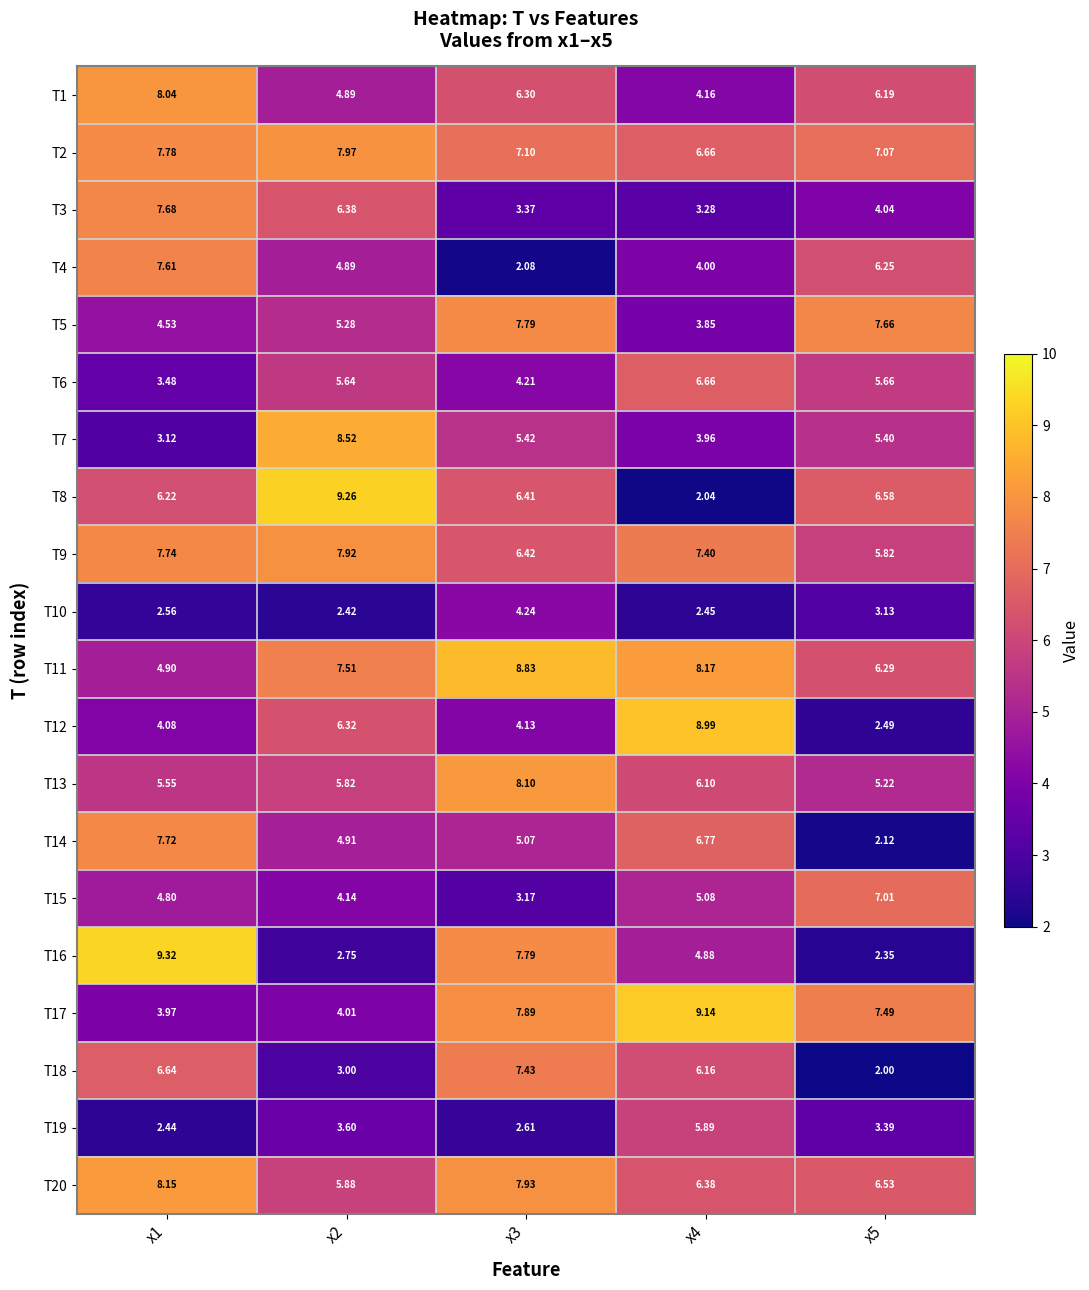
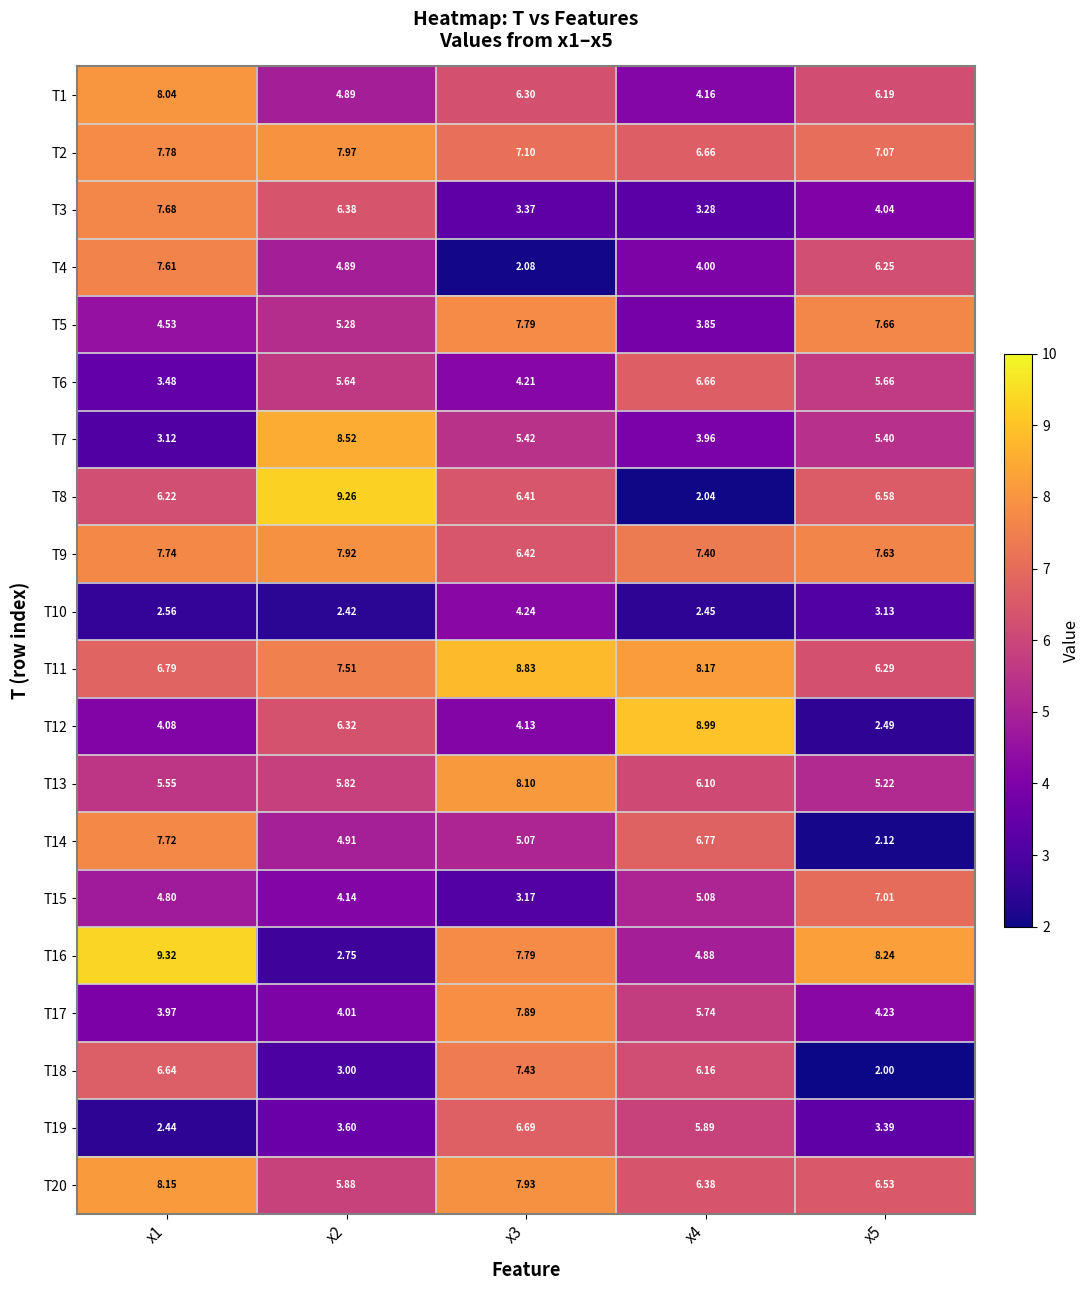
T9, x5: 5.82 -> 7.63
T11, x1: 4.90 -> 6.79
T16, x5: 2.35 -> 8.24
T17, x4: 9.14 -> 5.74
T17, x5: 7.49 -> 4.23
T19, x3: 2.61 -> 6.69
